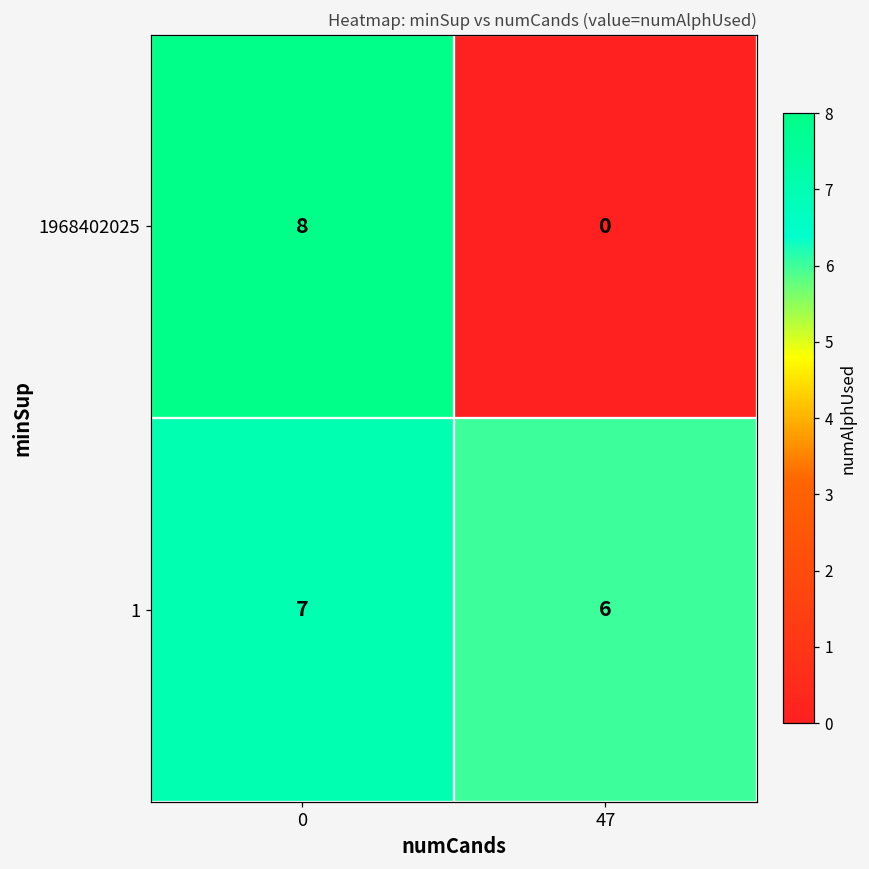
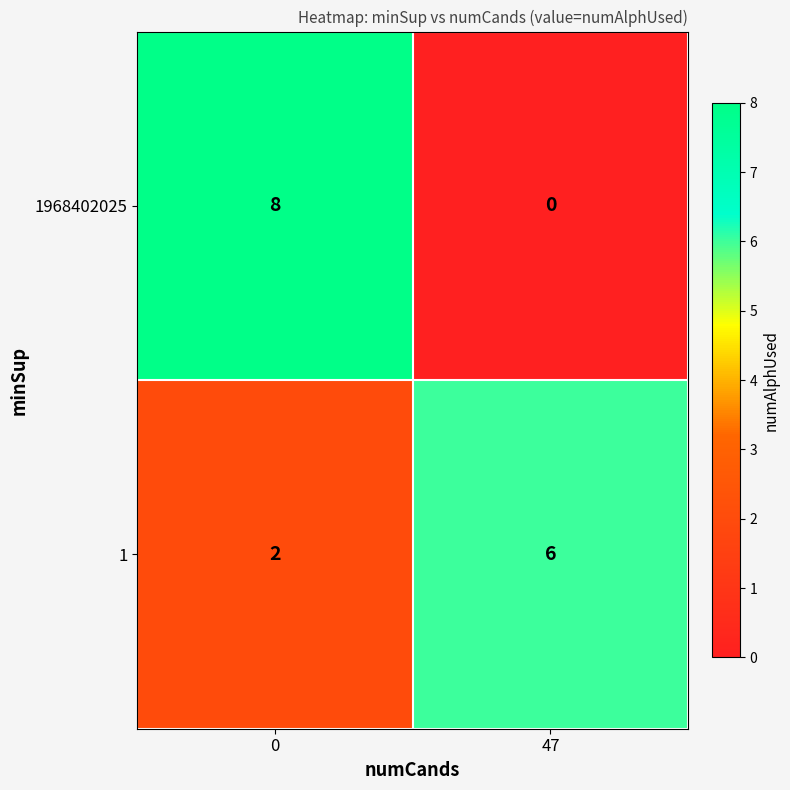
1, 0: 7 -> 2
